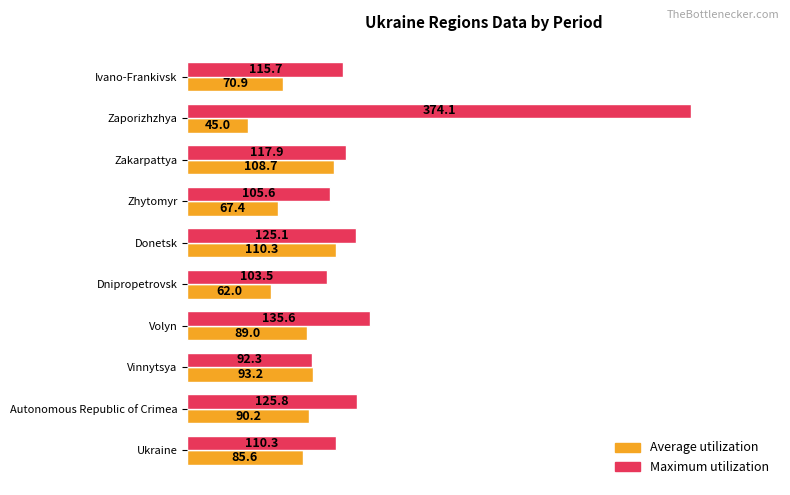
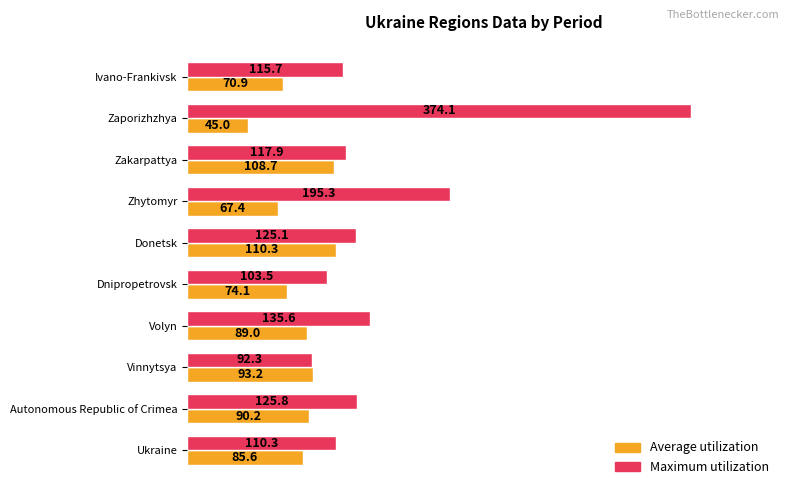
Maximum utilization, Zhytomyr: 105.6 -> 195.3
Average utilization, Dnipropetrovsk: 62.0 -> 74.1
